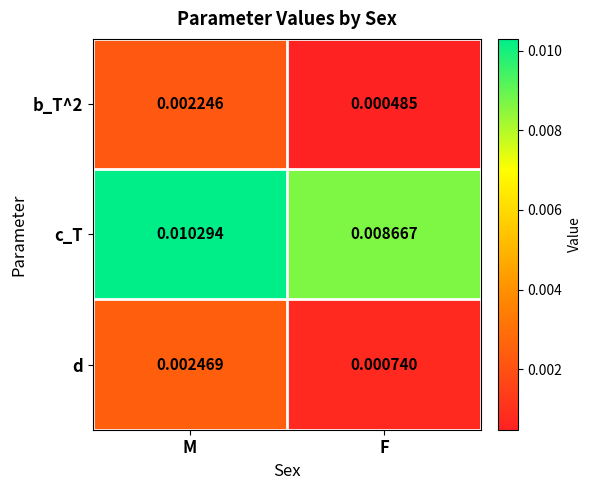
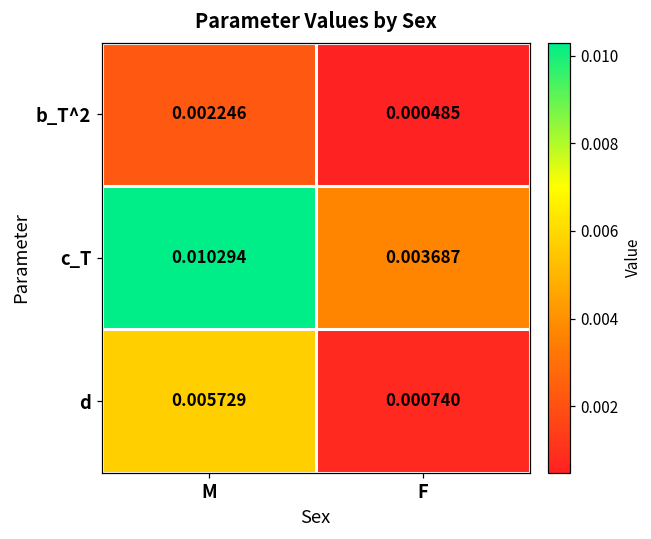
c_T, F: 0.008667 -> 0.003687
d, M: 0.002469 -> 0.005729
